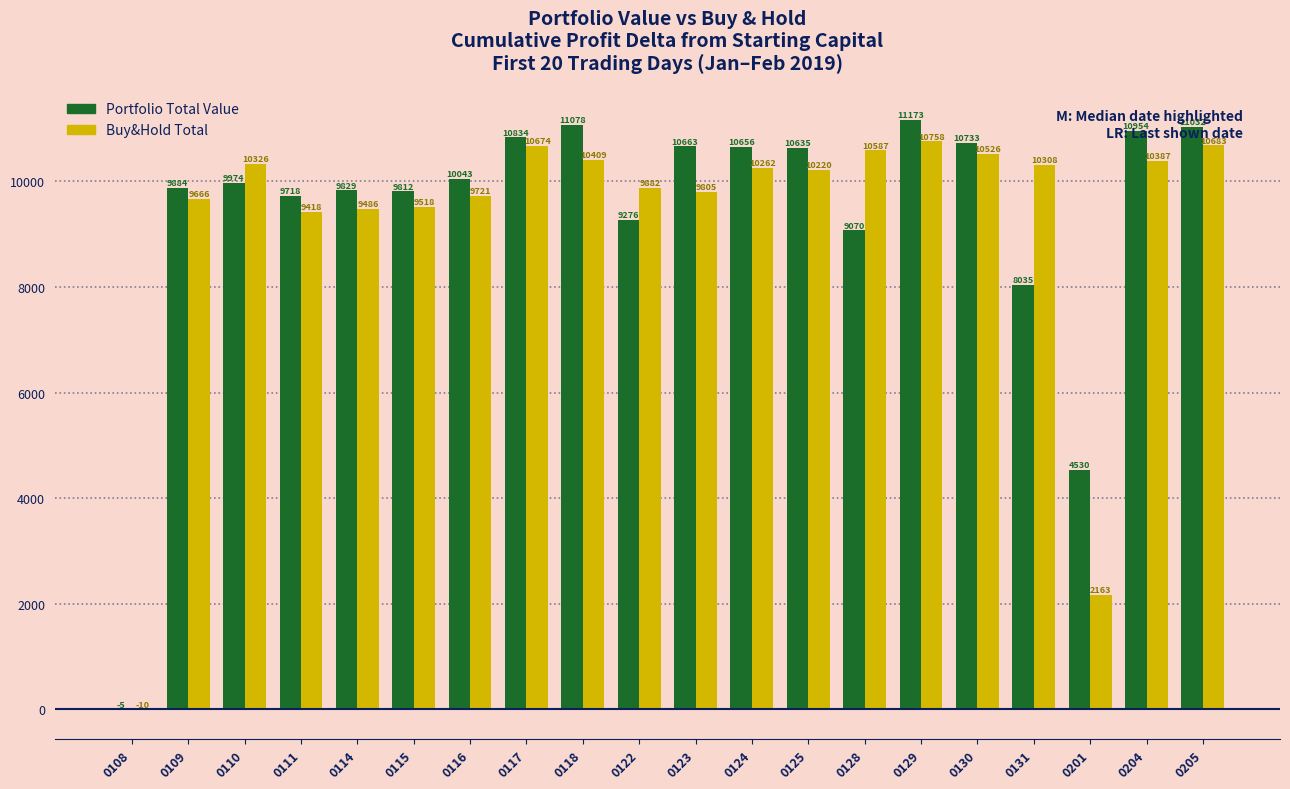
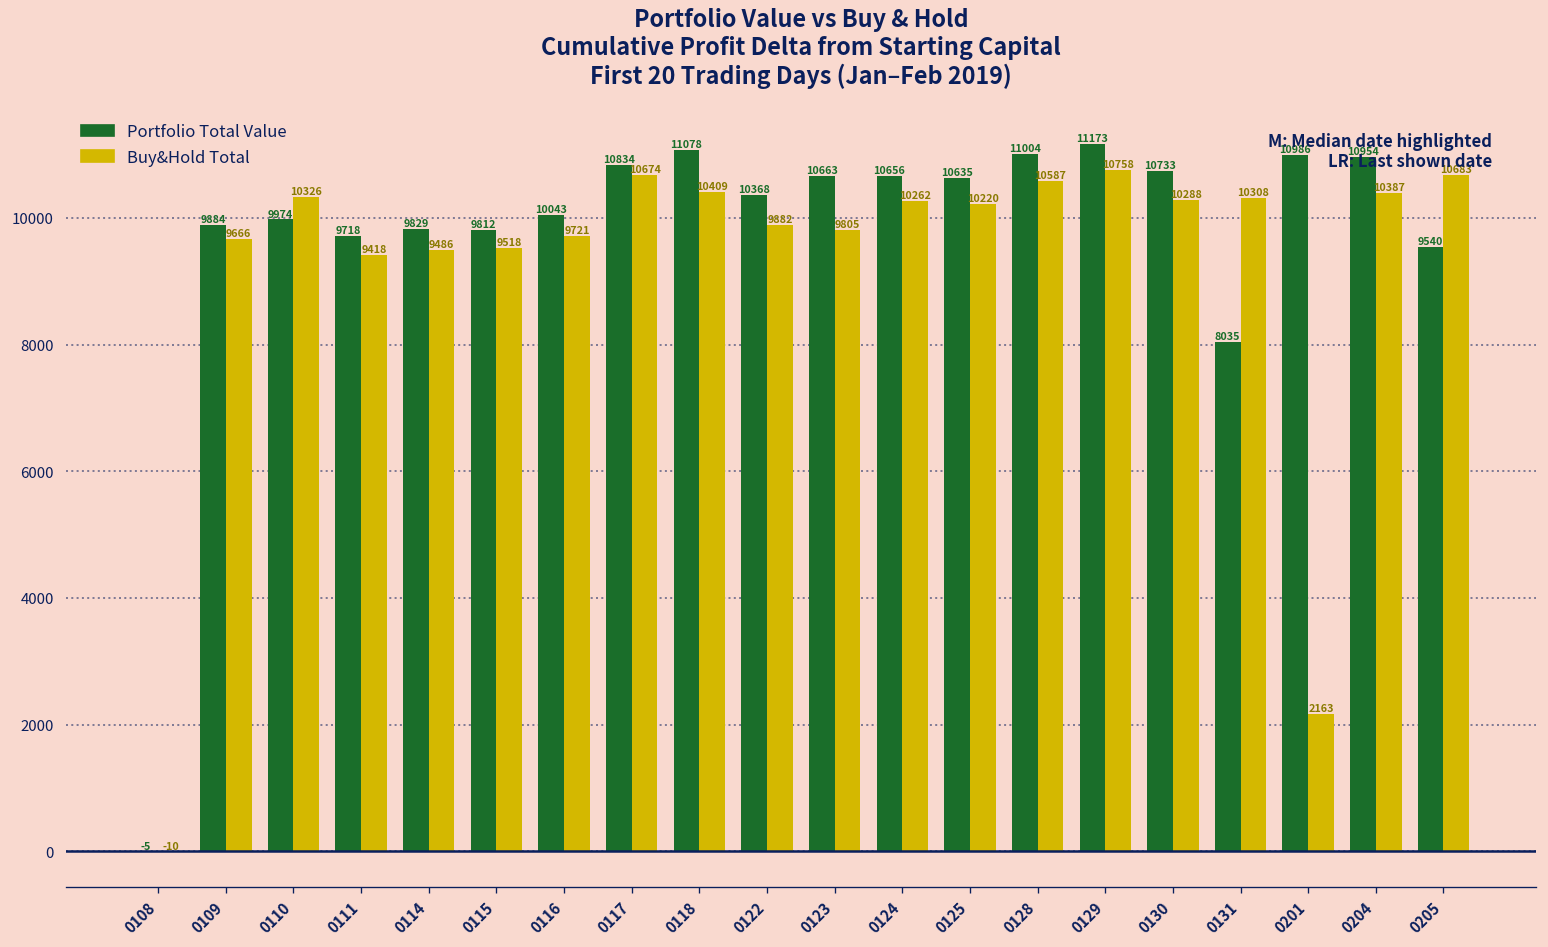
Portfolio Total Value, 0122: 9276 -> 10368
Portfolio Total Value, 0128: 9070 -> 11004
Buy&Hold Total, 0130: 10526 -> 10288
Portfolio Total Value, 0201: 4530 -> 10986
Portfolio Total Value, 0205: 11032 -> 9540
